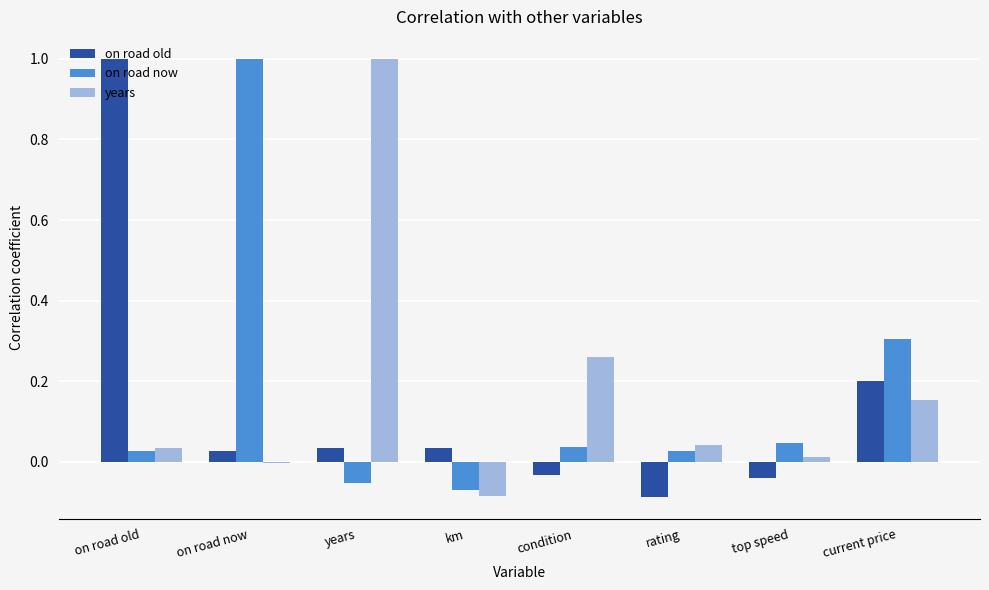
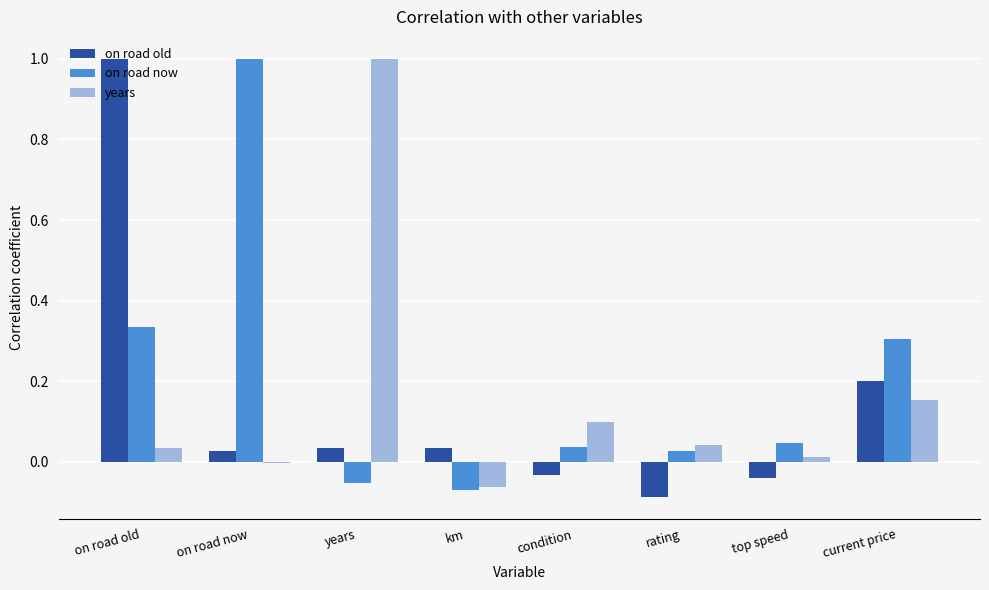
on road now, on road old: 0.03 -> 0.33
years, km: -0.08 -> -0.06
years, condition: 0.26 -> 0.10
